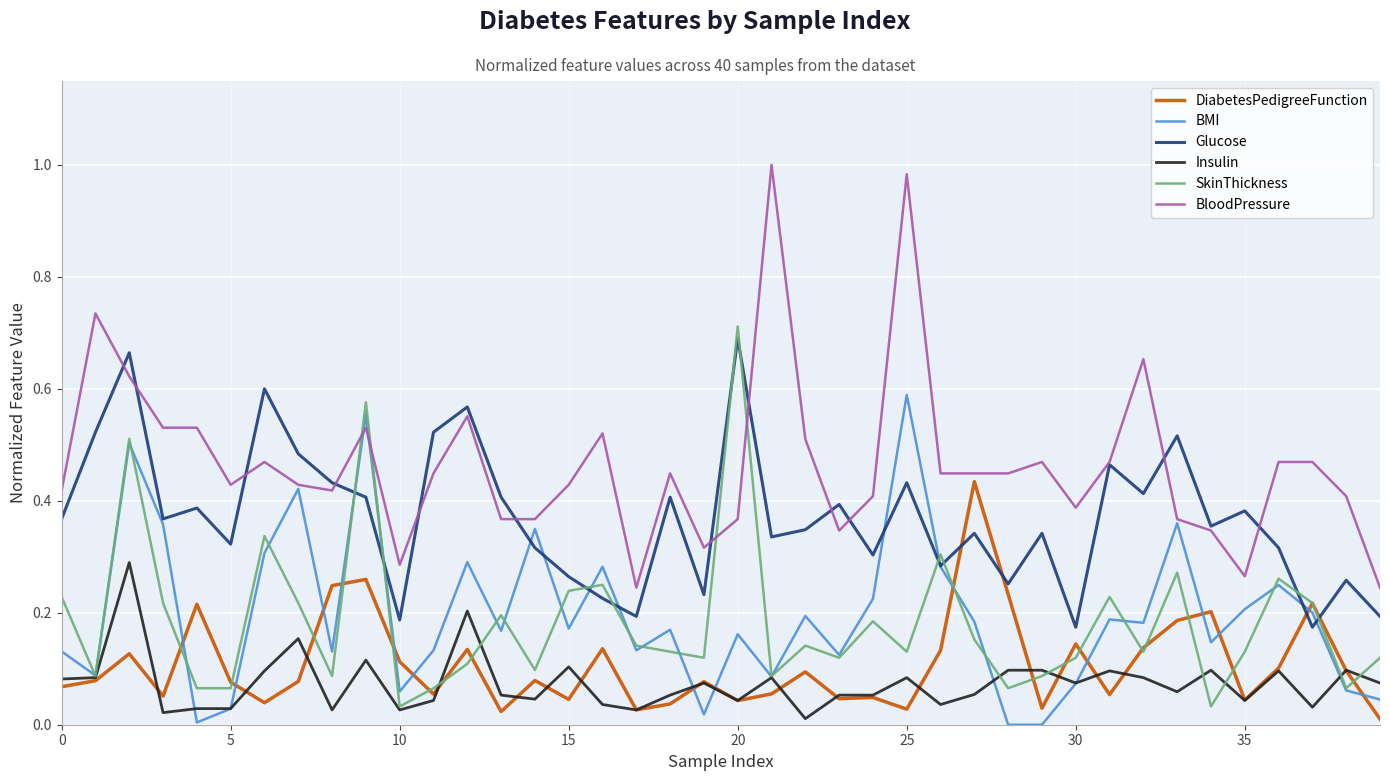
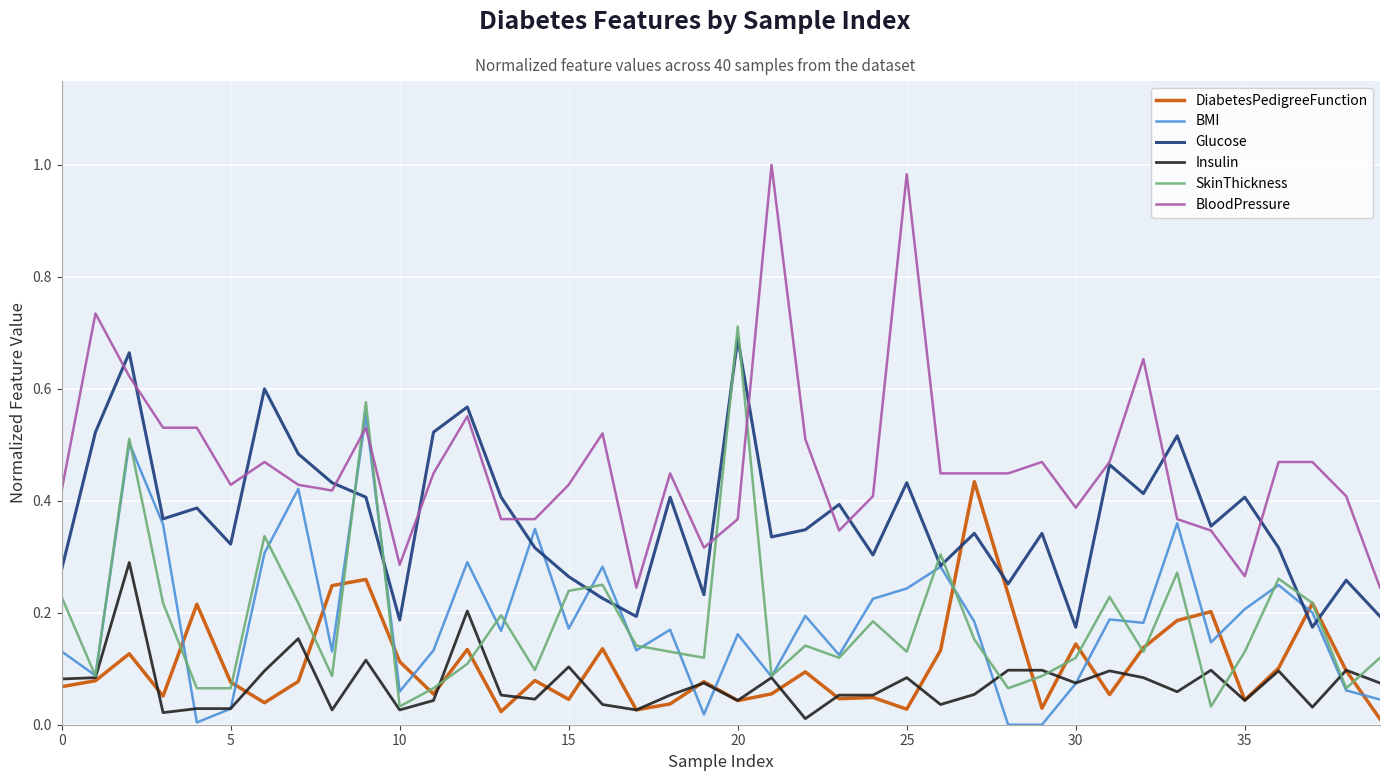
Glucose, 0: 0.37 -> 0.28
BMI, 25: 0.59 -> 0.24
Glucose, 35: 0.38 -> 0.41
